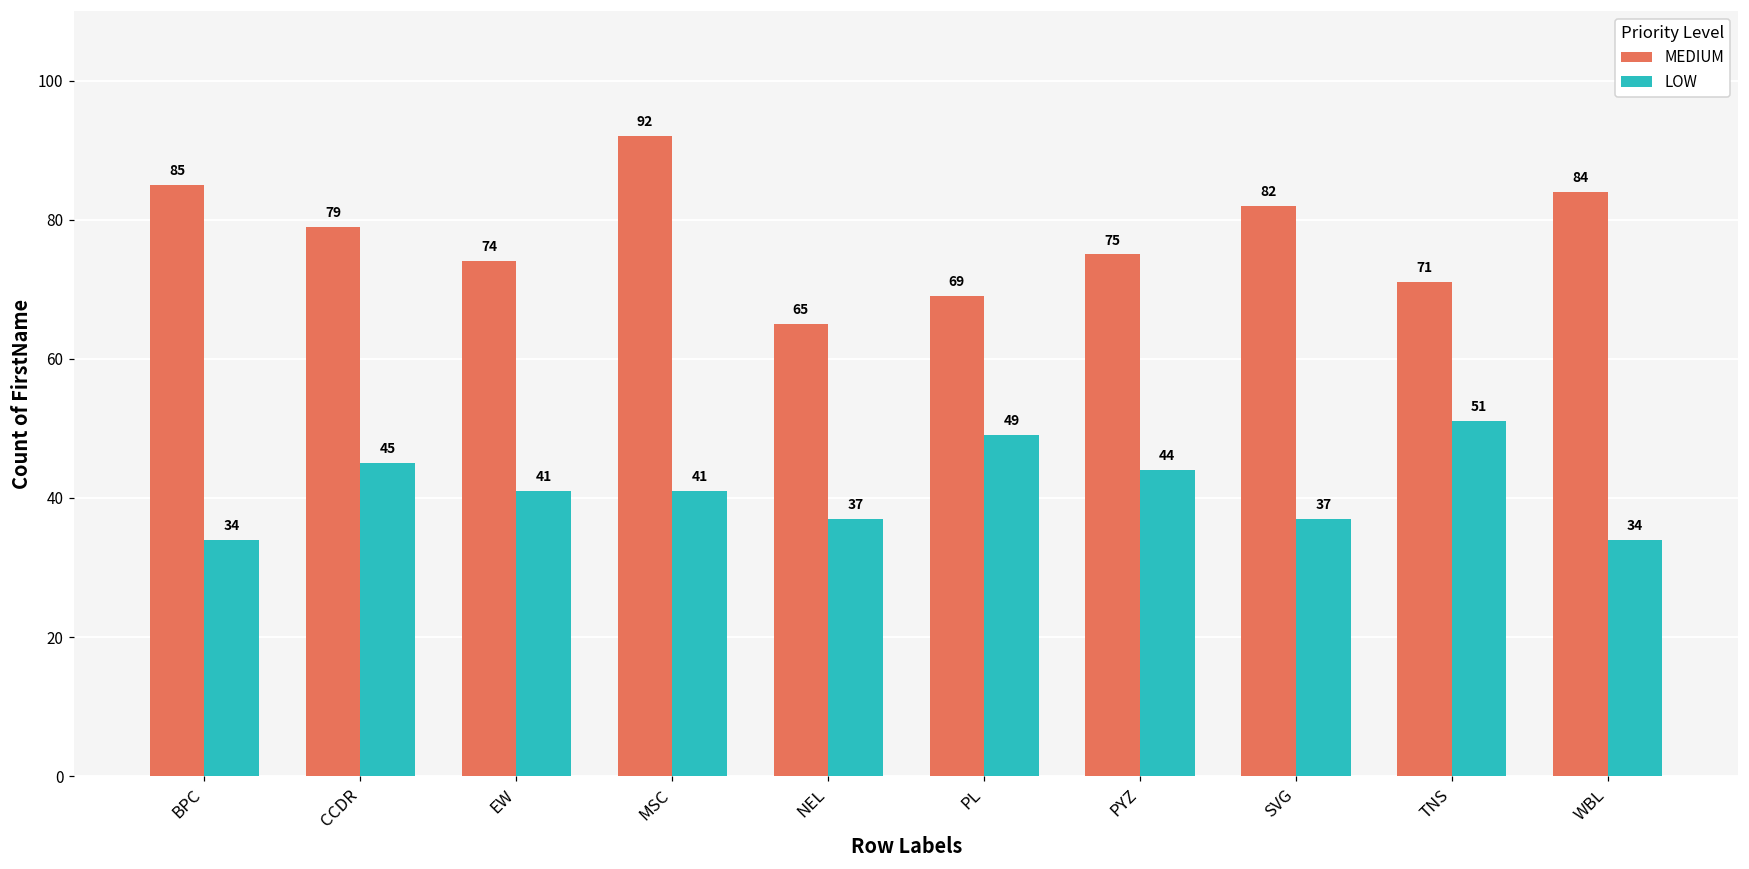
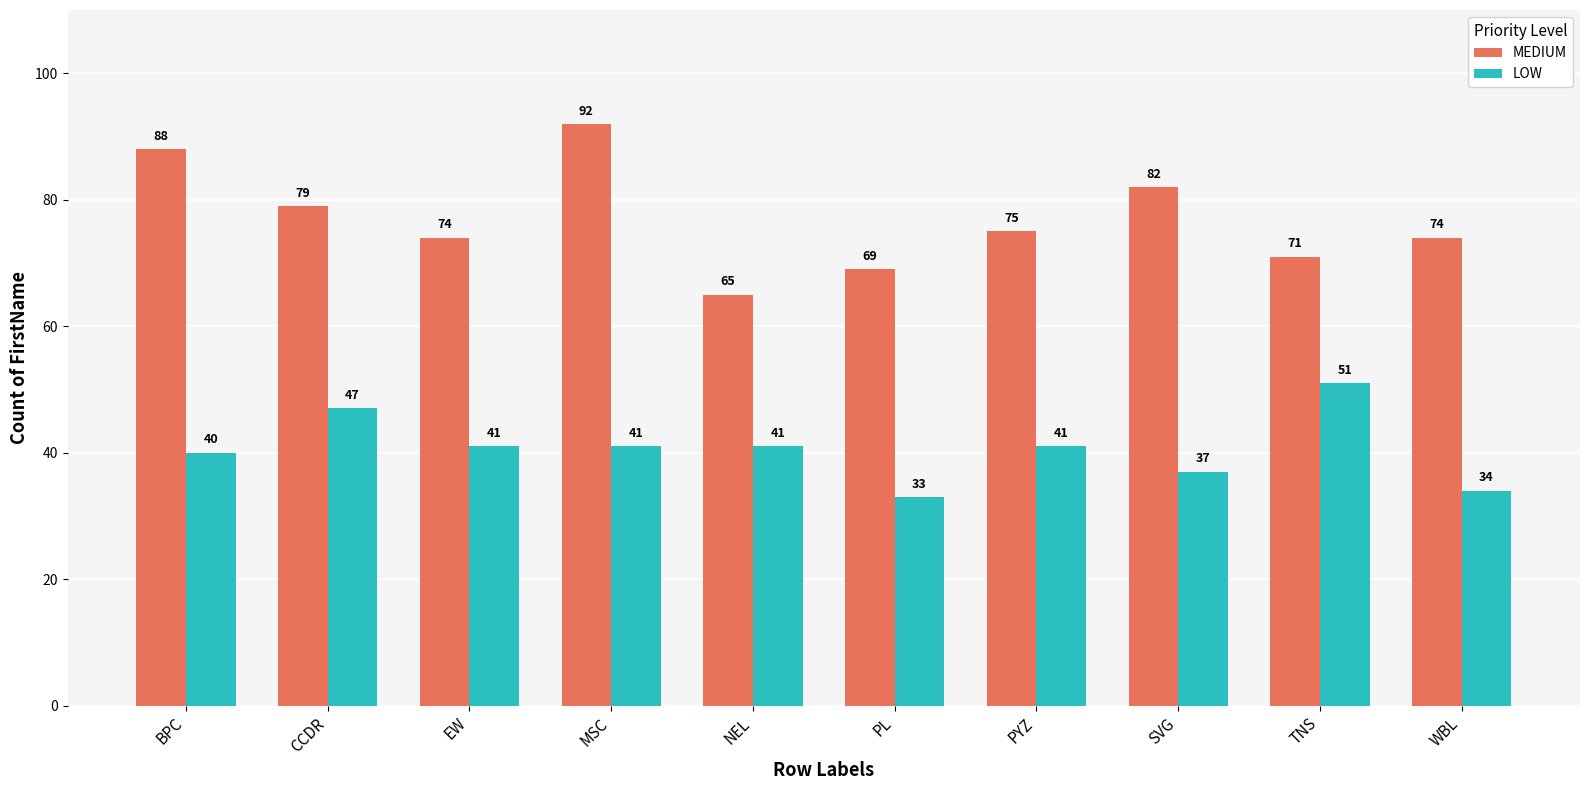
MEDIUM, BPC: 85 -> 88
LOW, BPC: 34 -> 40
LOW, CCDR: 45 -> 47
LOW, NEL: 37 -> 41
LOW, PL: 49 -> 33
LOW, PYZ: 44 -> 41
MEDIUM, WBL: 84 -> 74
